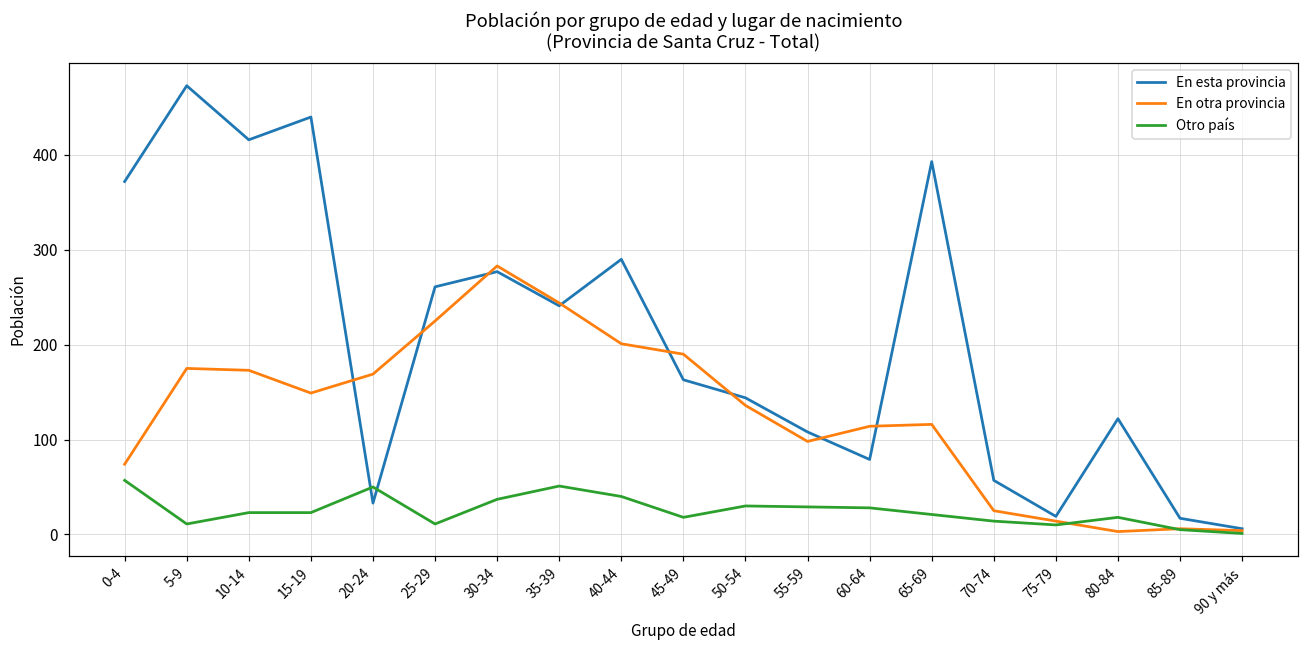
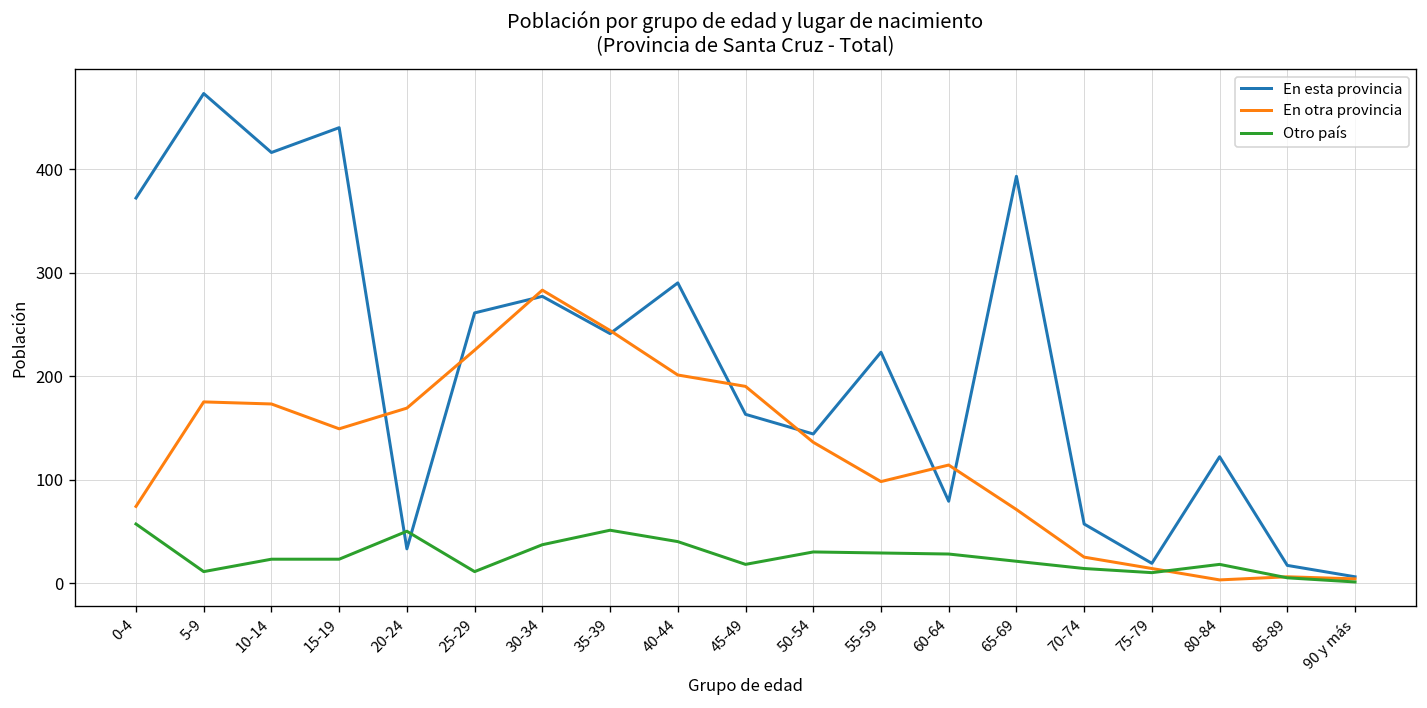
En esta provincia, 55-59: 110 -> 220
En otra provincia, 65-69: 120 -> 70
